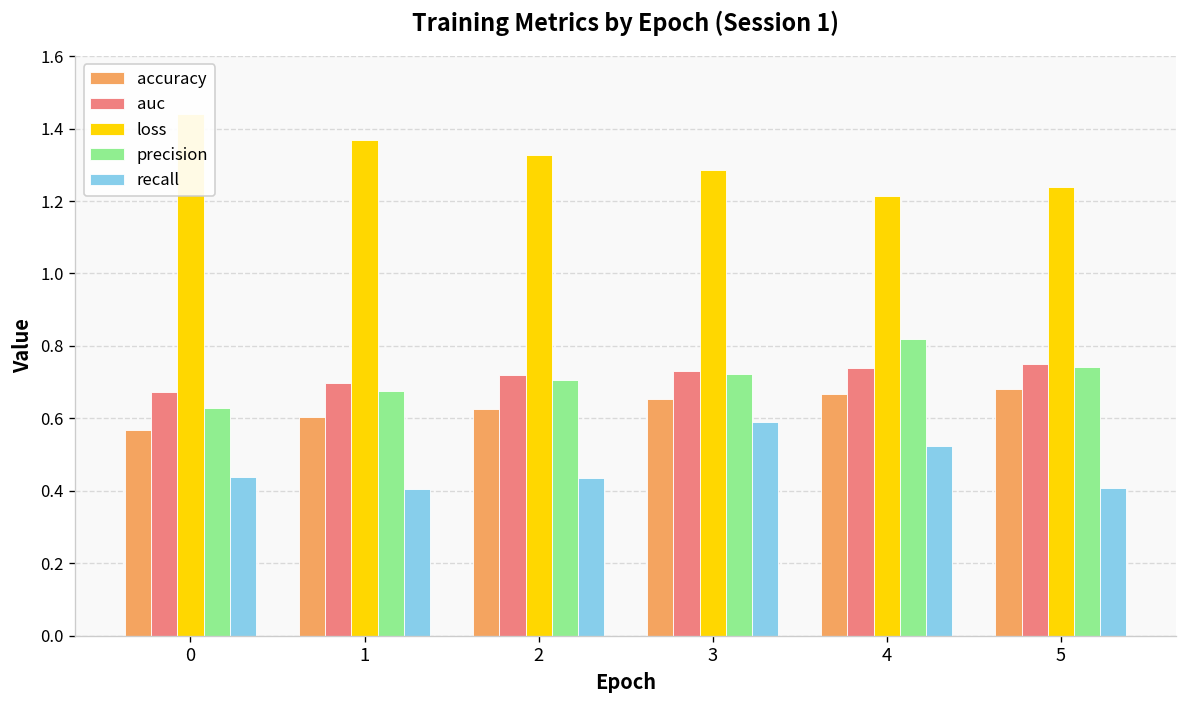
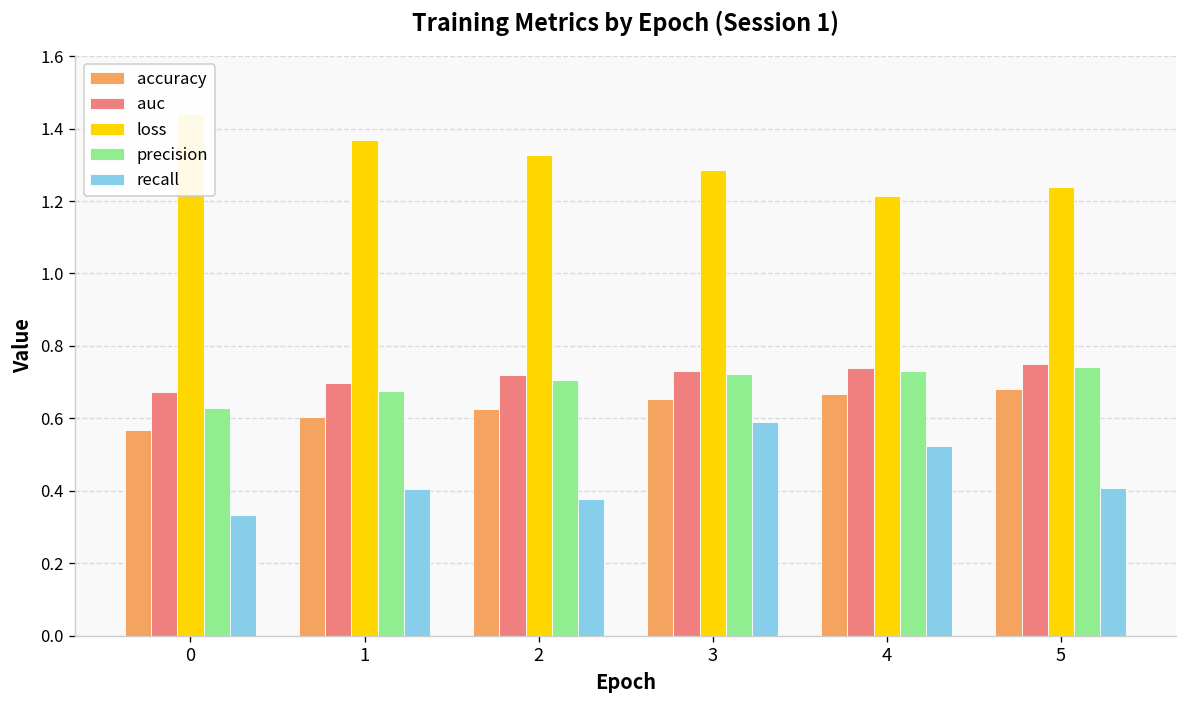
recall, 0: 0.44 -> 0.33
recall, 2: 0.44 -> 0.38
precision, 4: 0.82 -> 0.73
